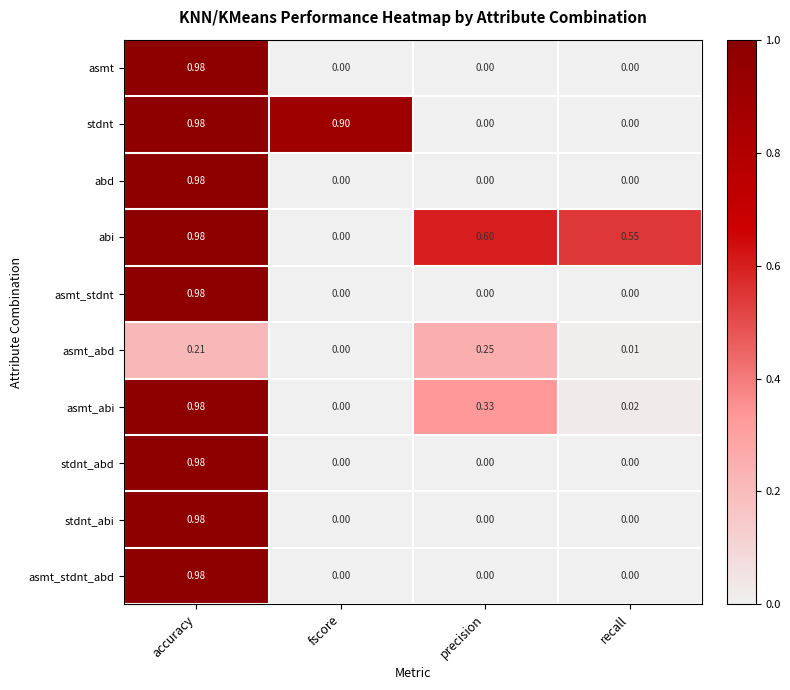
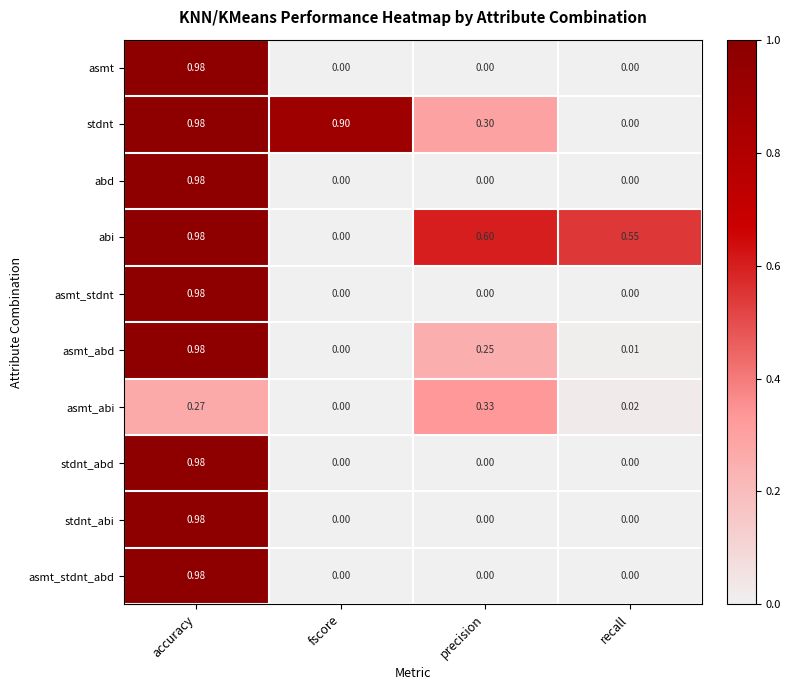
stdnt, precision: 0.00 -> 0.30
asmt_abd, accuracy: 0.21 -> 0.98
asmt_abi, accuracy: 0.98 -> 0.27
